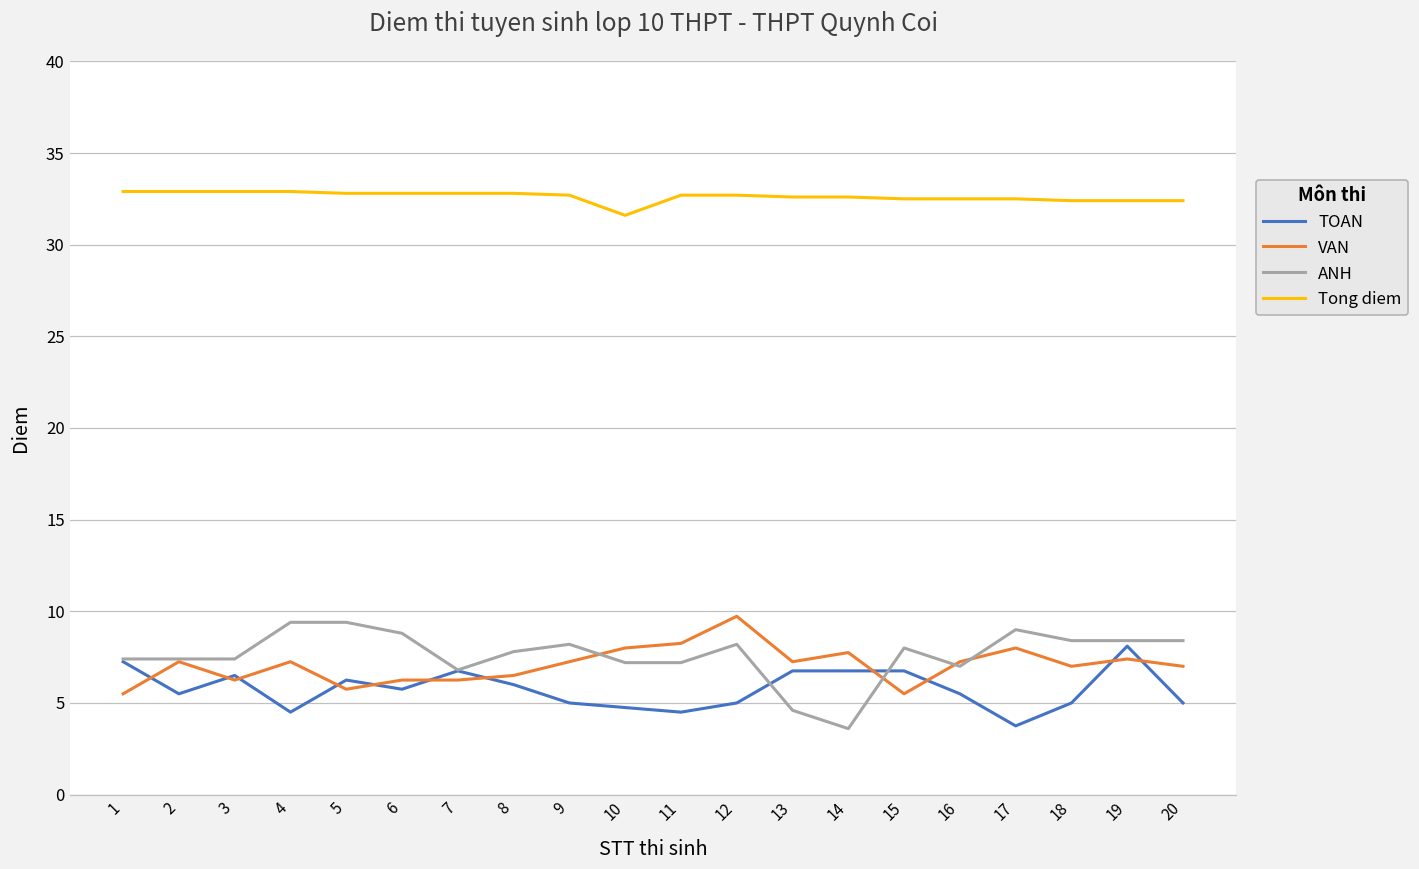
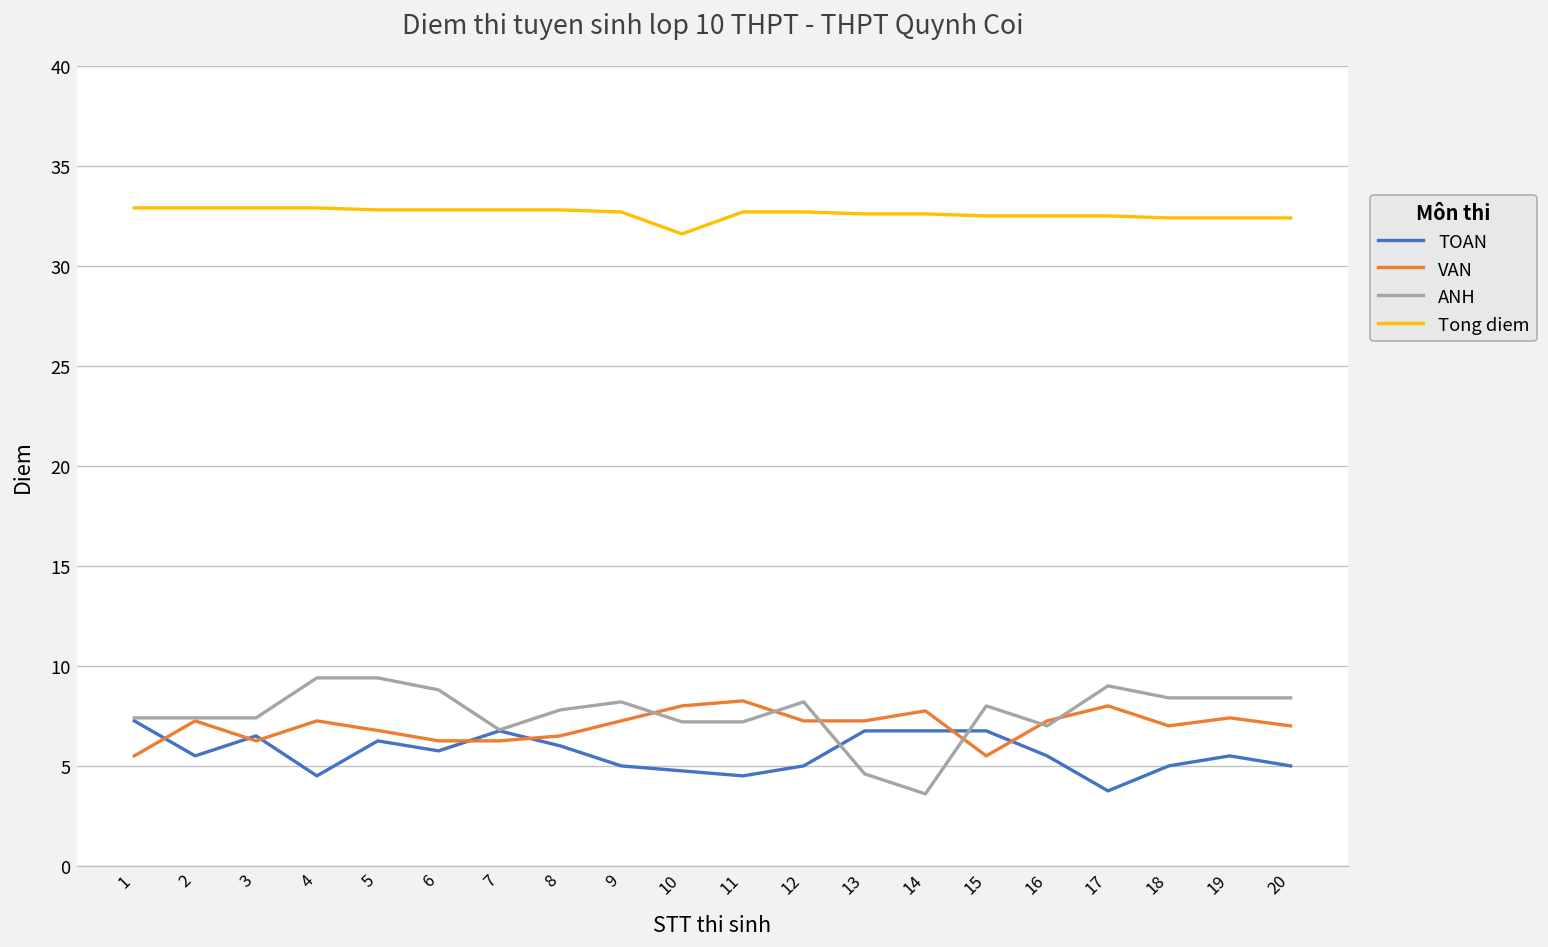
VAN, 5: 5.8 -> 6.8
VAN, 12: 9.7 -> 7.3
TOAN, 19: 8.1 -> 5.5
